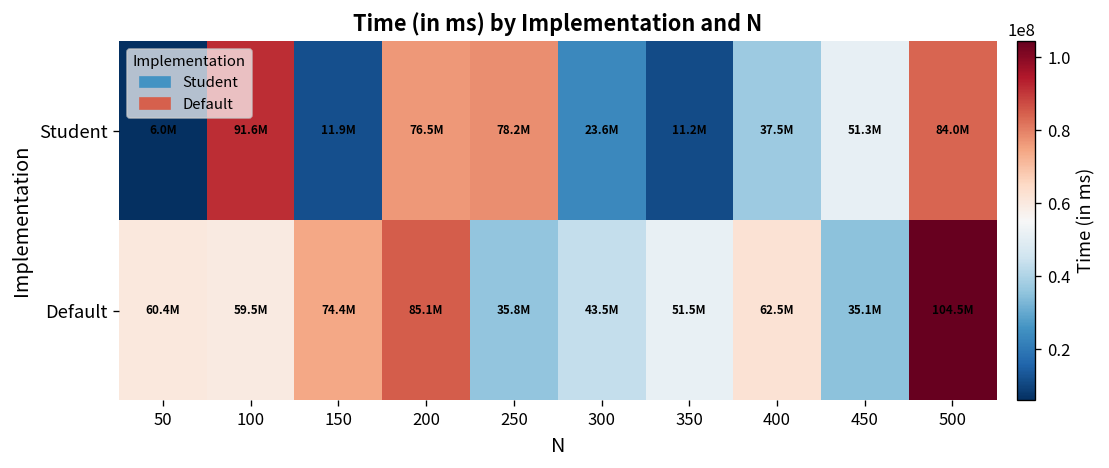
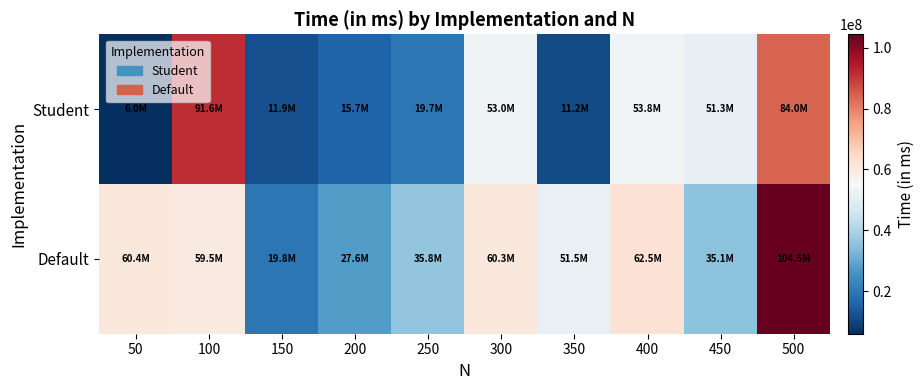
Student, 200: 76.5M -> 15.7M
Student, 250: 78.2M -> 19.7M
Student, 300: 23.6M -> 53.0M
Student, 400: 37.5M -> 53.8M
Default, 150: 74.4M -> 19.8M
Default, 200: 85.1M -> 27.6M
Default, 300: 43.5M -> 60.3M
